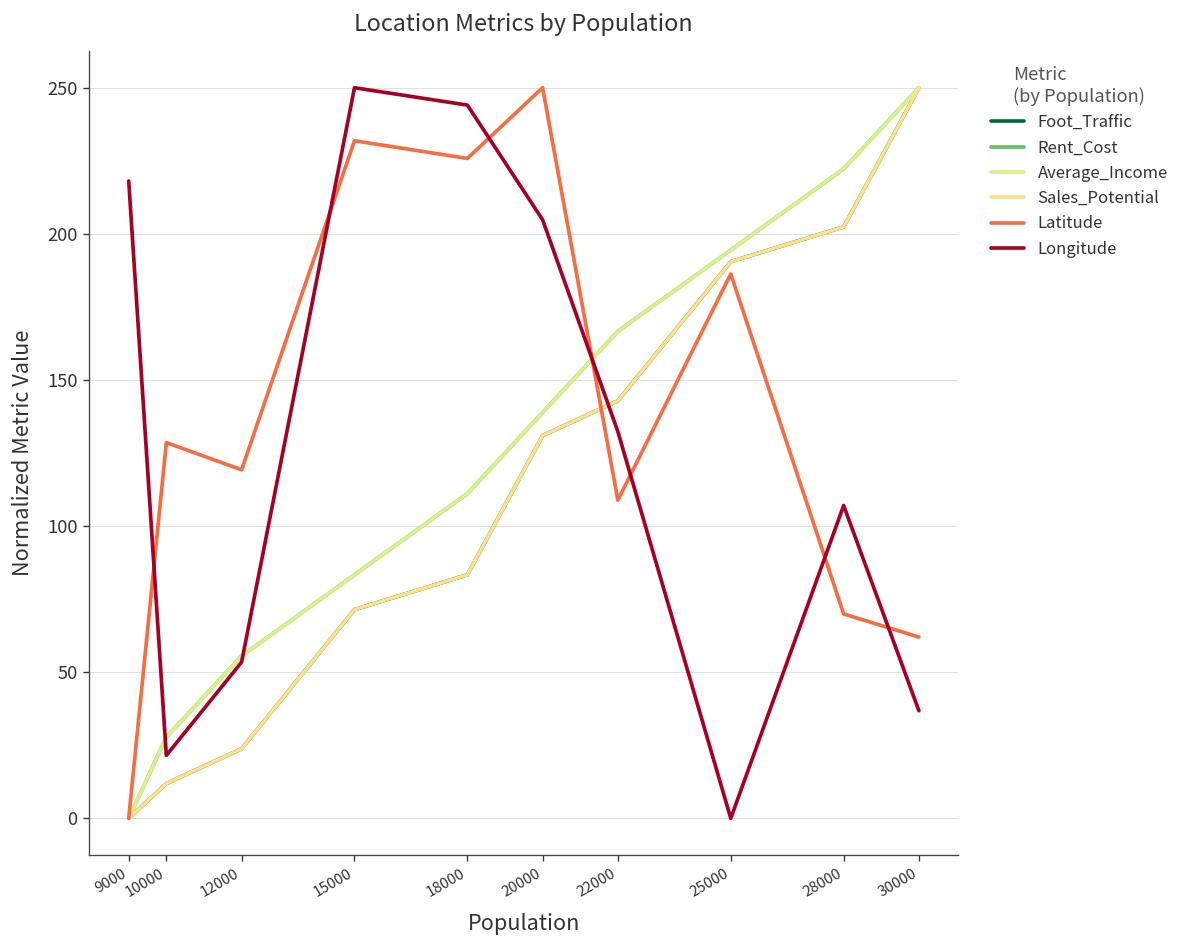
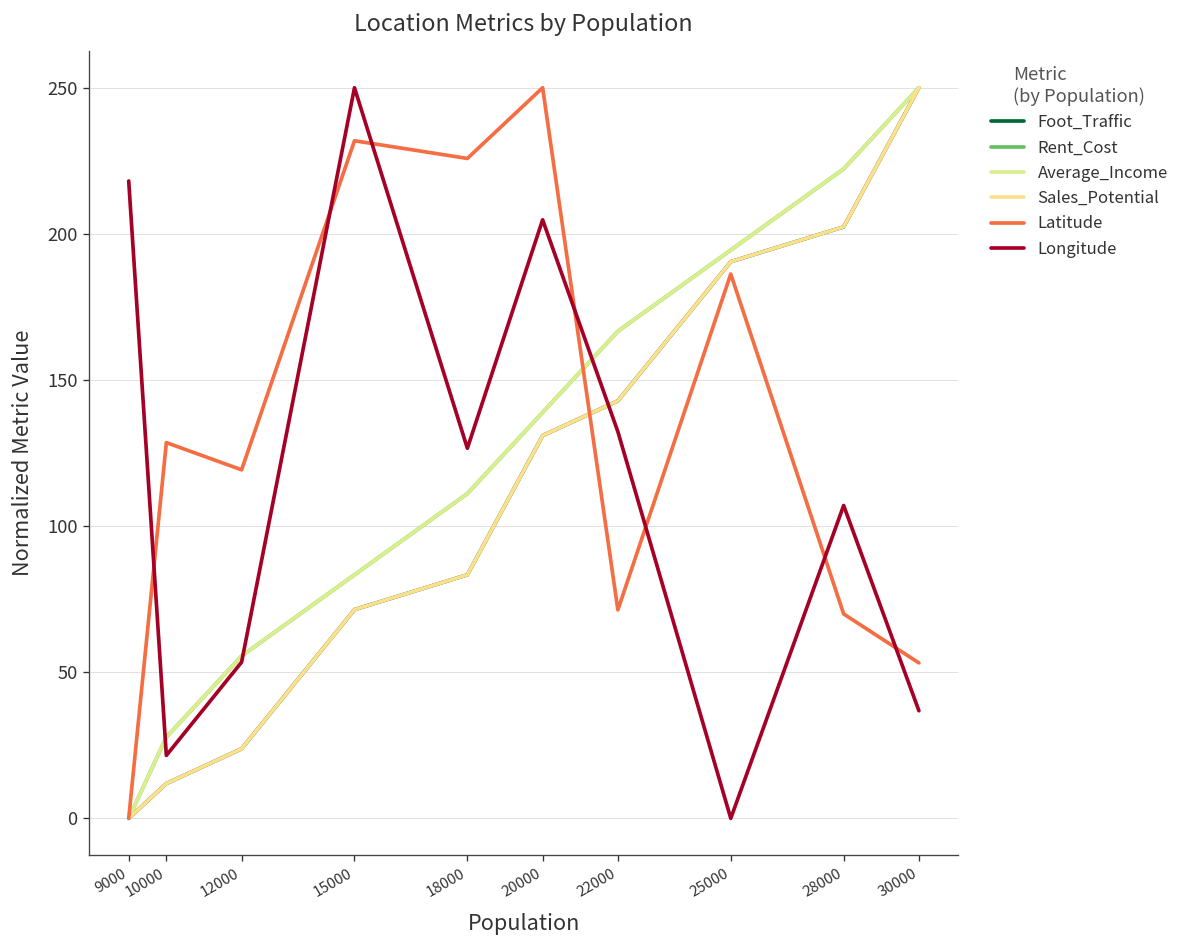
Longitude, 18000: 244 -> 127
Latitude, 22000: 109 -> 71
Latitude, 30000: 62 -> 53
